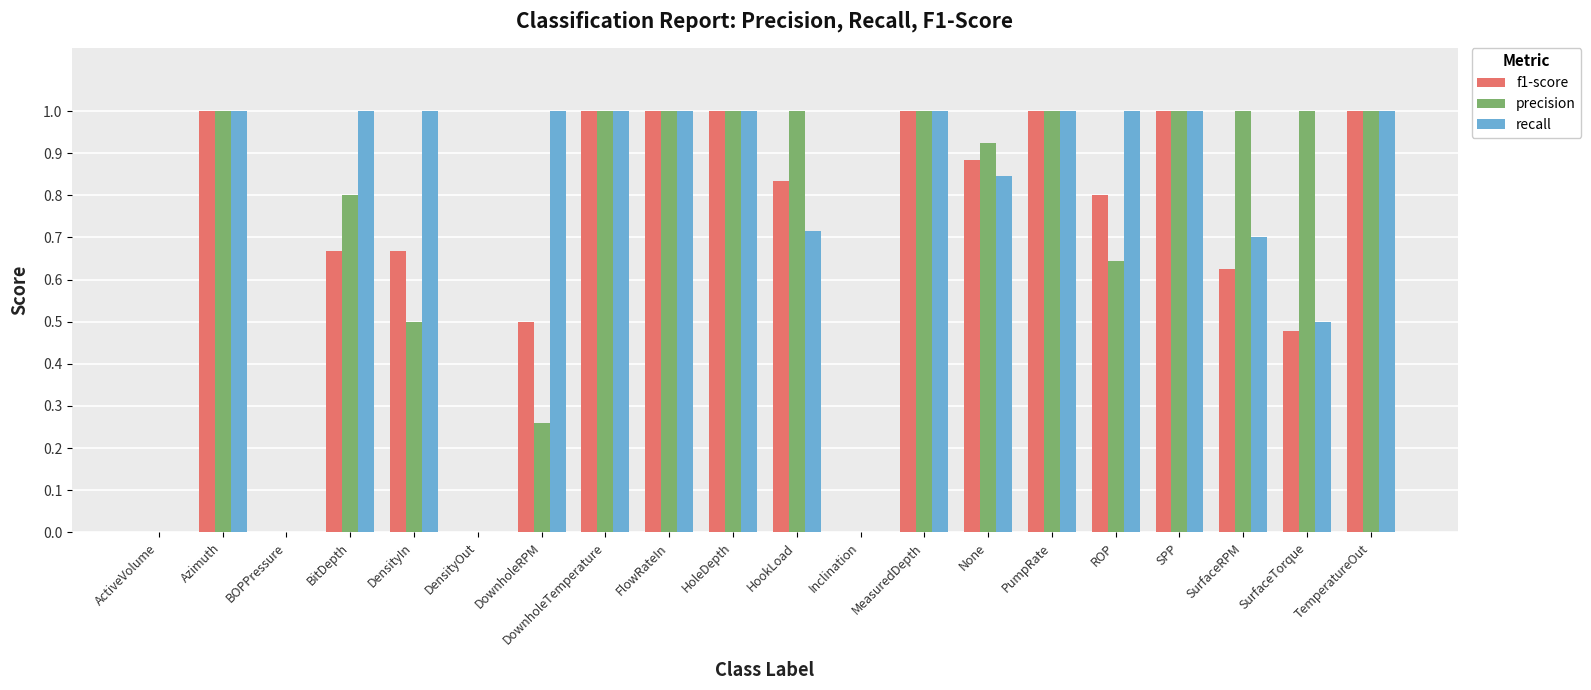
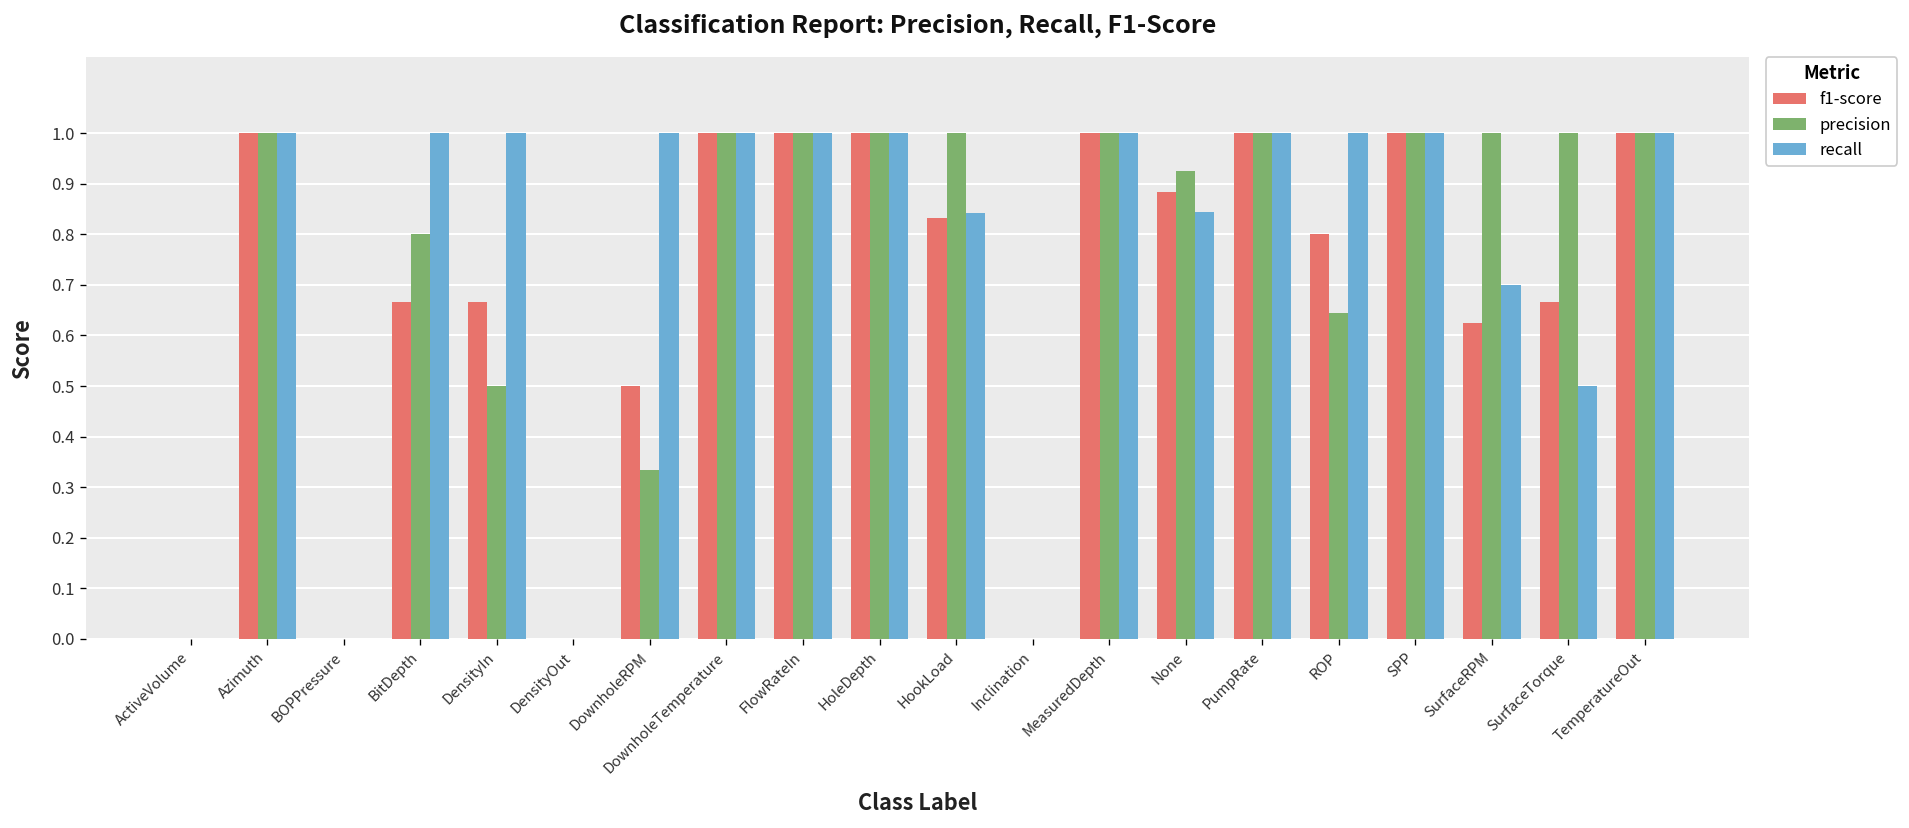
precision, DownholeRPM: 0.26 -> 0.33
recall, HookLoad: 0.71 -> 0.84
f1-score, SurfaceTorque: 0.48 -> 0.67
